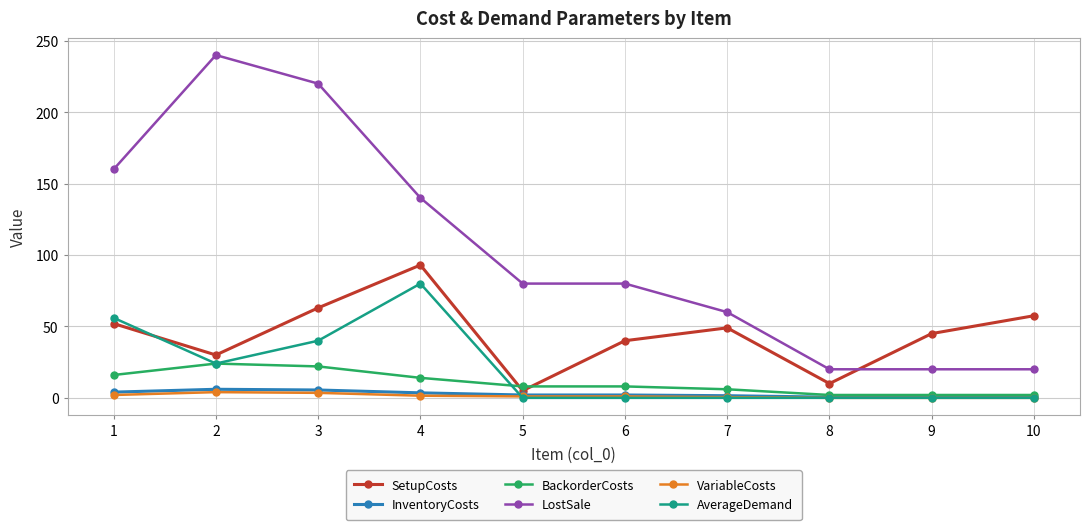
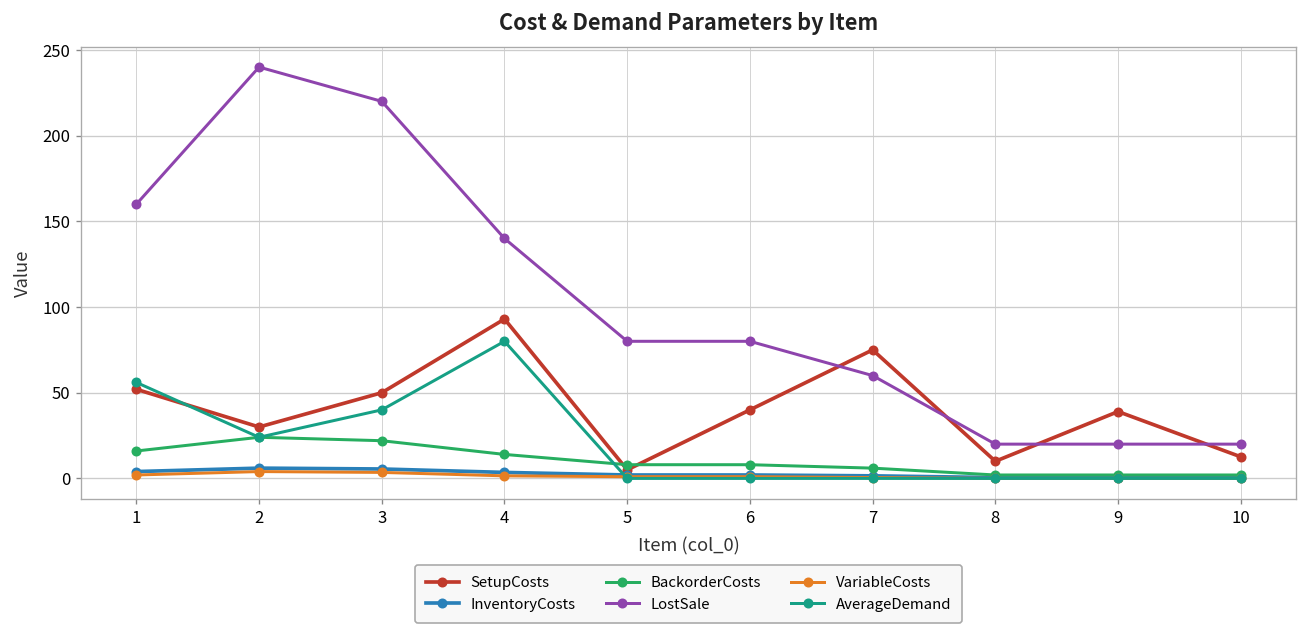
SetupCosts, 3: 63 -> 50
SetupCosts, 7: 49 -> 75
SetupCosts, 9: 45 -> 39
SetupCosts, 10: 58 -> 13
